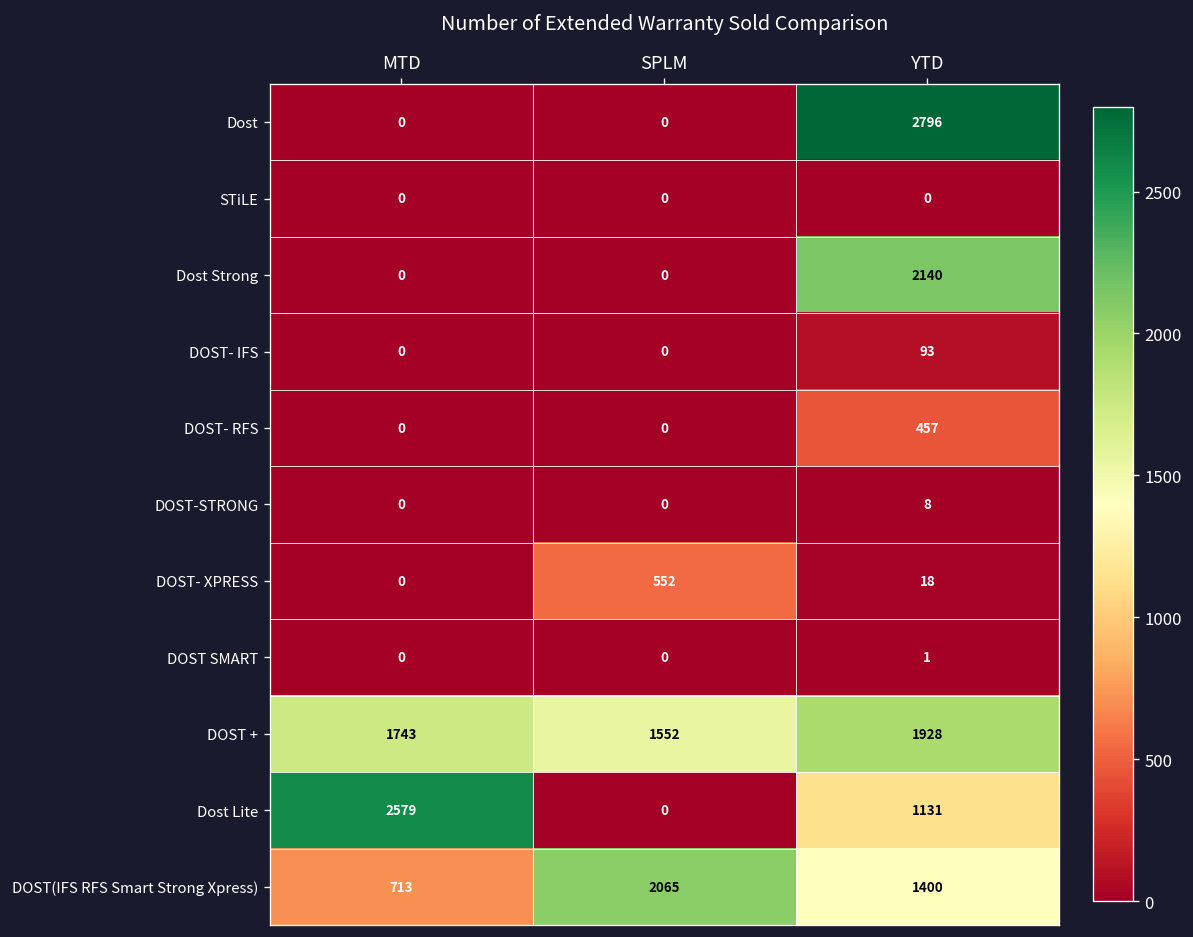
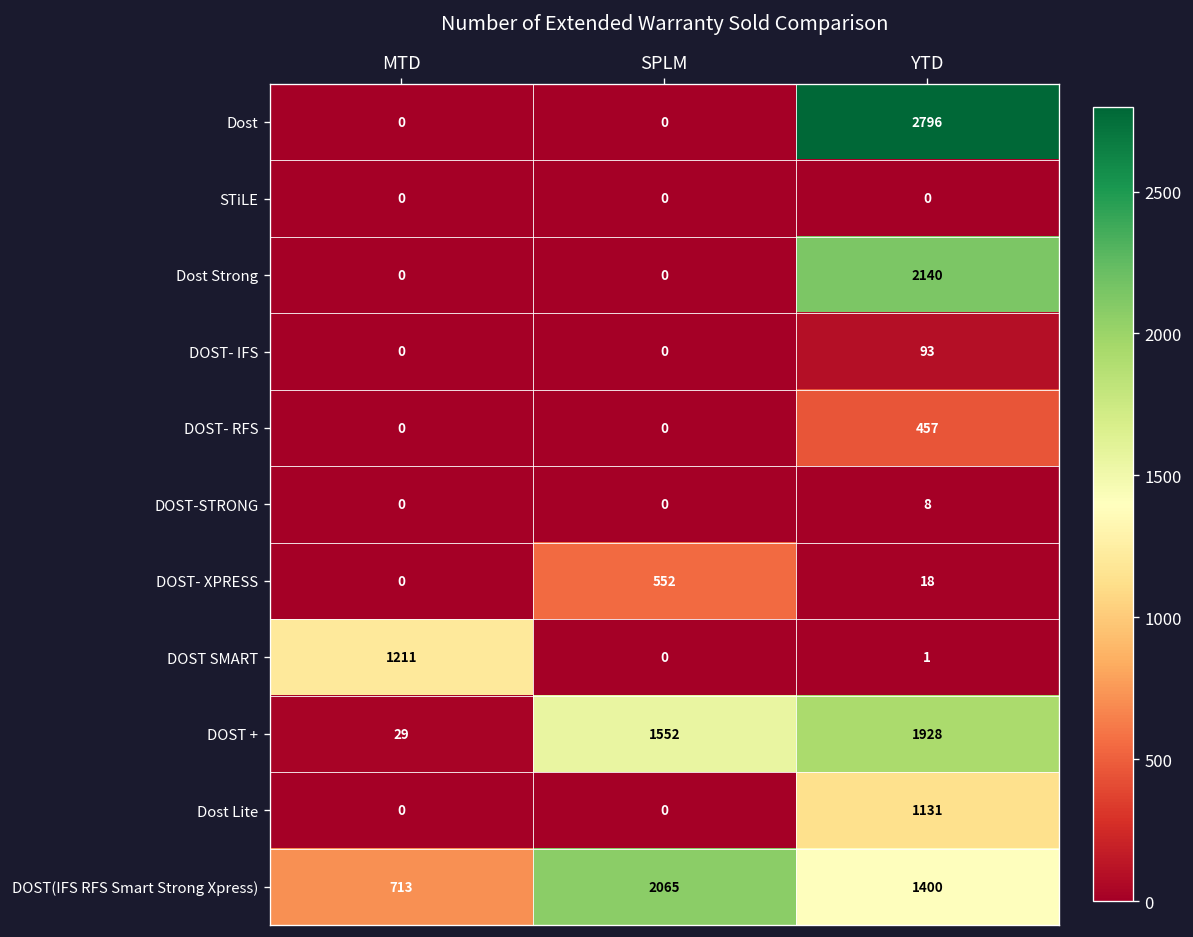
DOST SMART, MTD: 0 -> 1211
DOST +, MTD: 1743 -> 29
Dost Lite, MTD: 2579 -> 0
